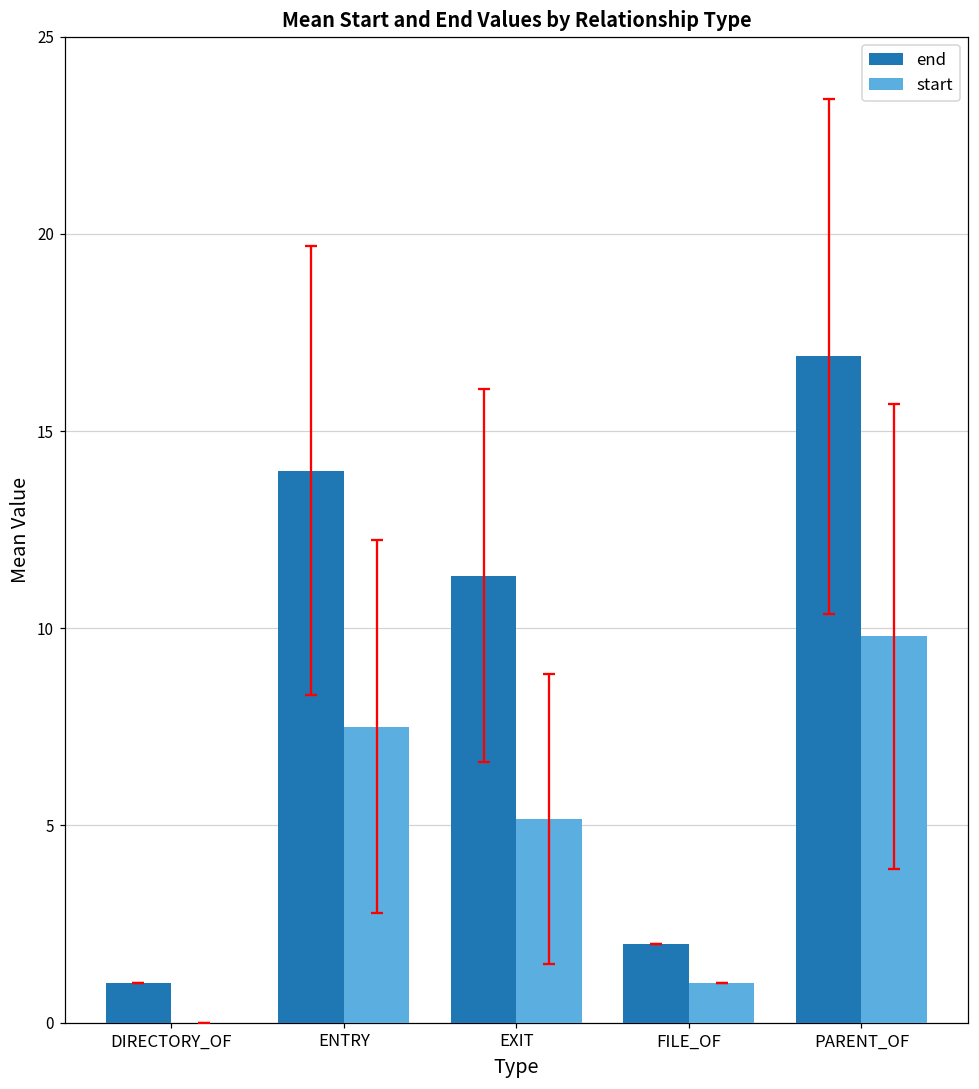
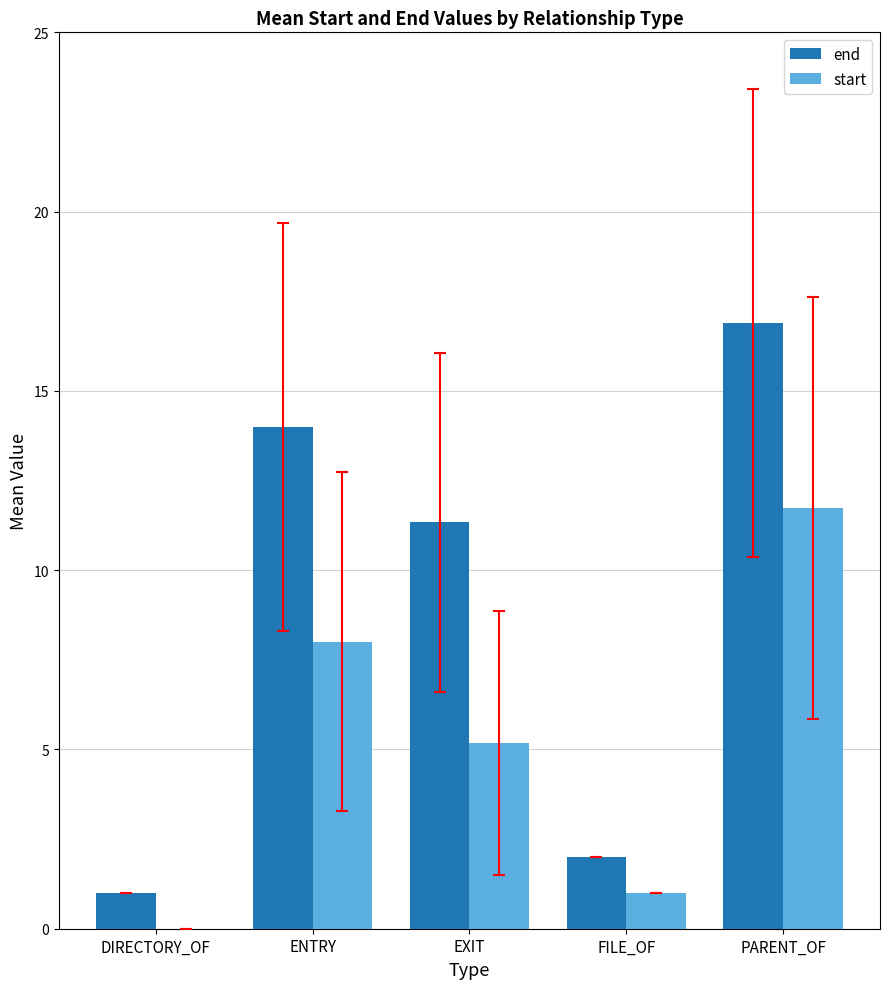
start, ENTRY: 7.5 -> 8.0
start, PARENT_OF: 9.8 -> 11.7
